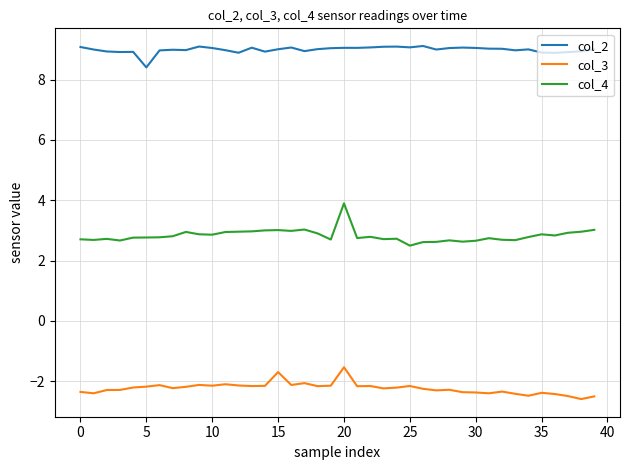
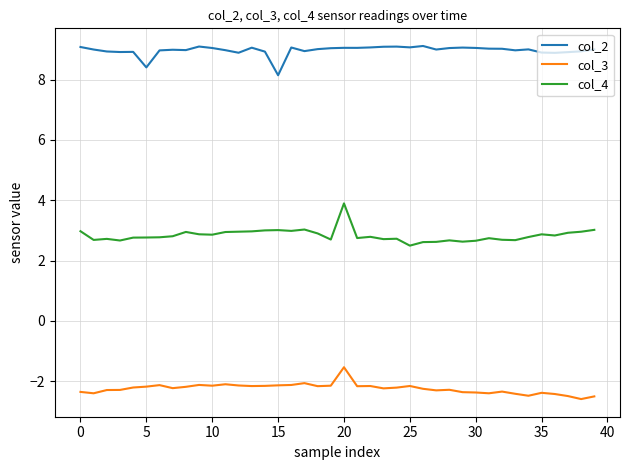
col_4, 0: 2.7 -> 3.0
col_2, 15: 9.0 -> 8.1
col_3, 15: -1.7 -> -2.1
